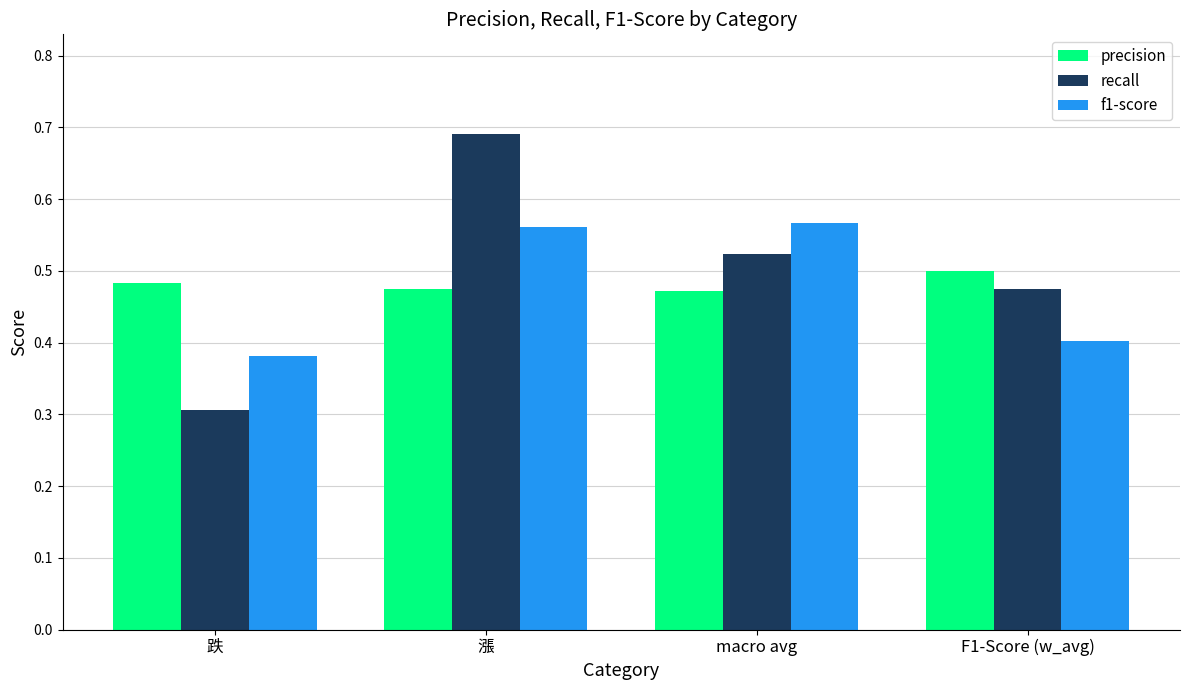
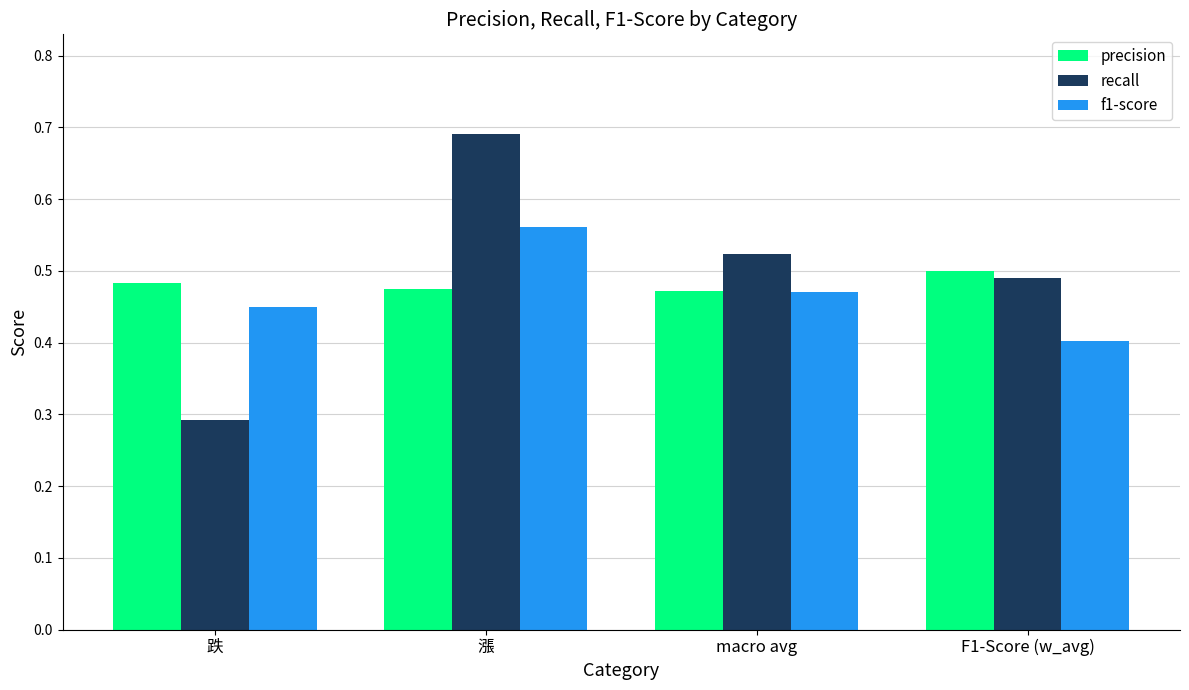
recall, 跌: 0.31 -> 0.29
f1-score, 跌: 0.38 -> 0.45
f1-score, macro avg: 0.57 -> 0.47
recall, F1-Score (w_avg): 0.48 -> 0.49
